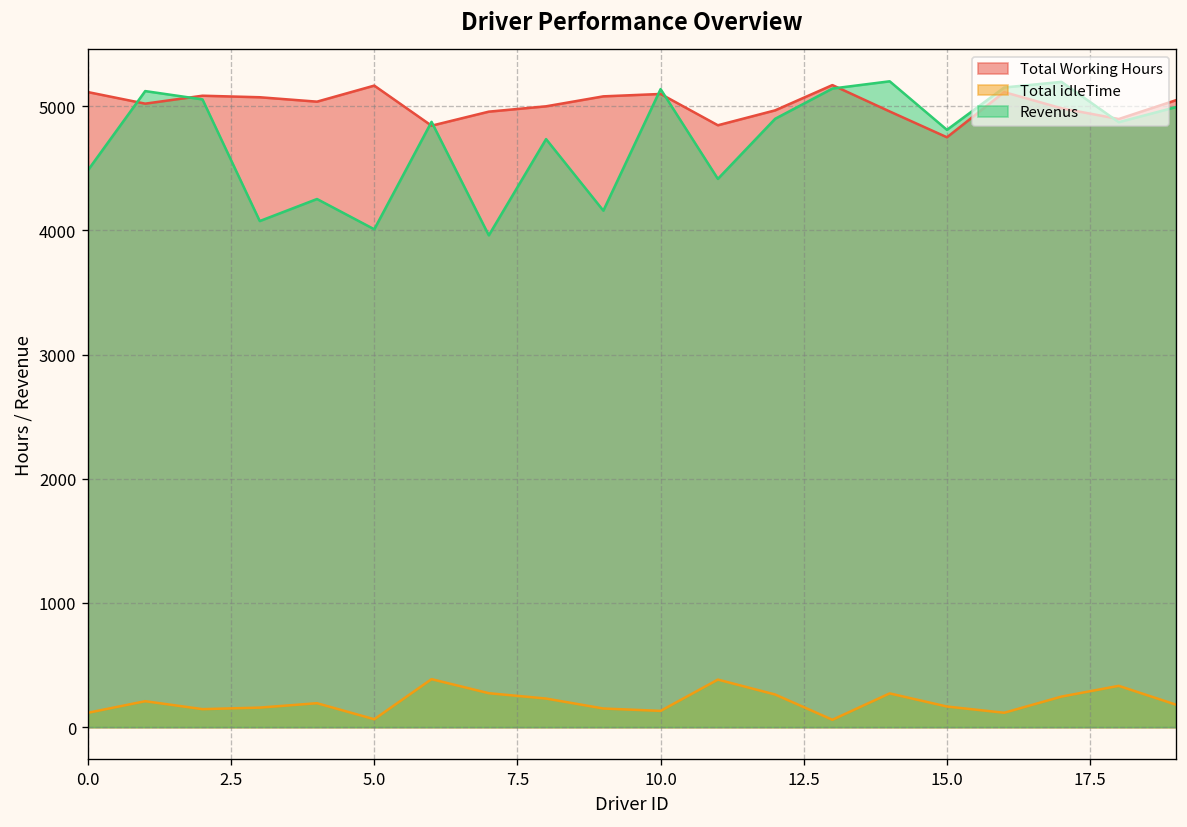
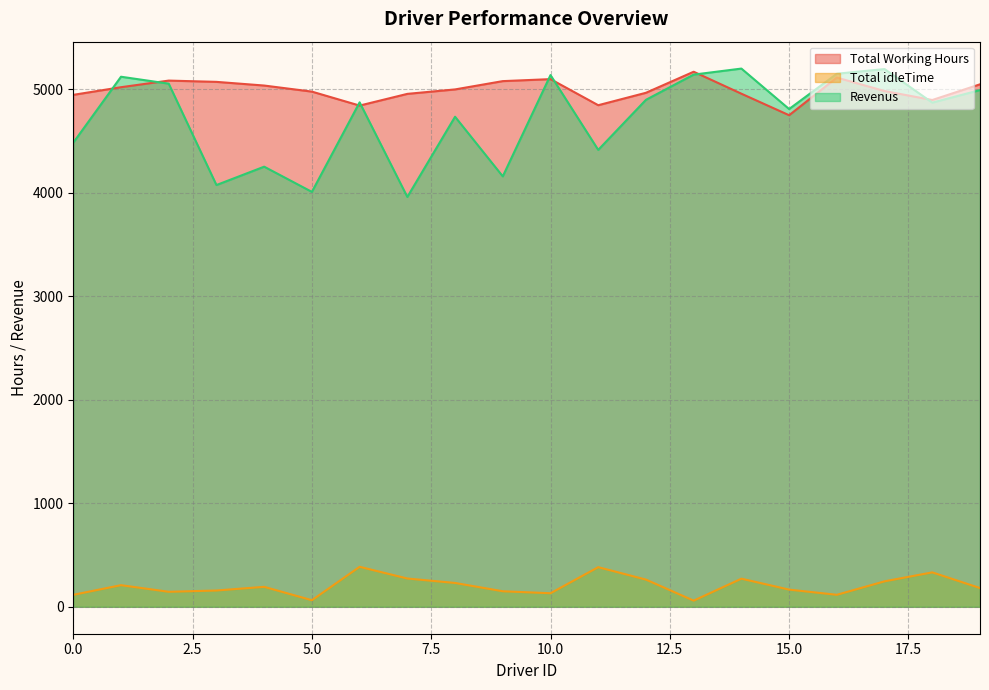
Total Working Hours, 0.0: 5110 -> 4950
Total Working Hours, 5.0: 5170 -> 4980
